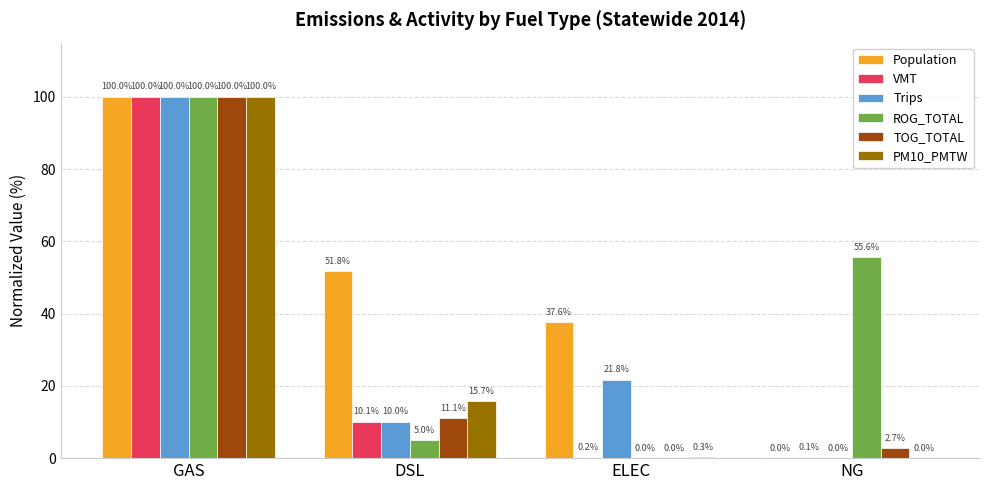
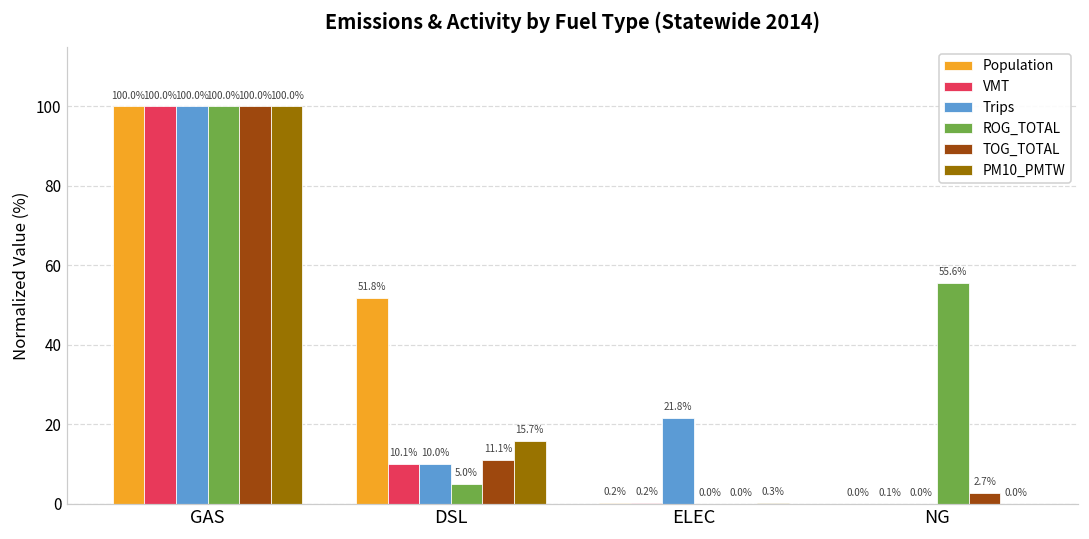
Population, ELEC: 37.6% -> 0.2%
